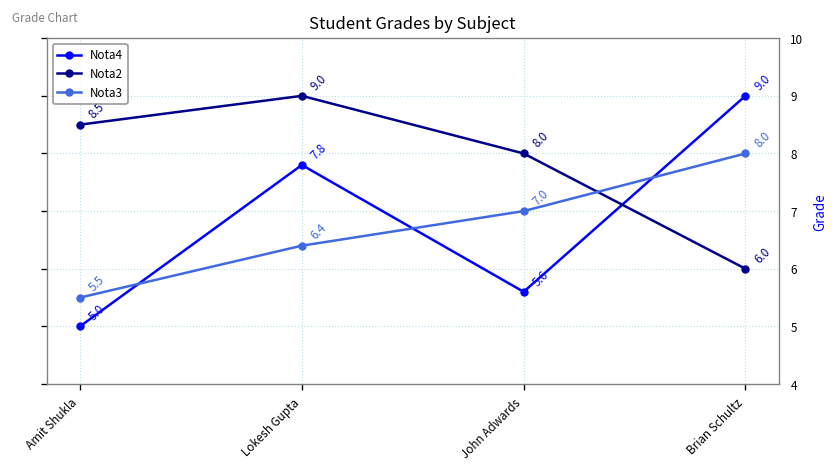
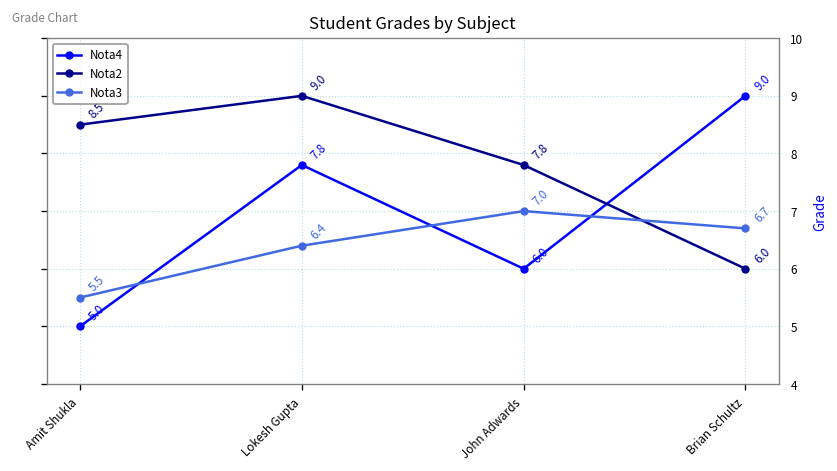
Nota4, John Adwards: 5.6 -> 6.0
Nota2, John Adwards: 8.0 -> 7.8
Nota3, Brian Schultz: 8.0 -> 6.7
